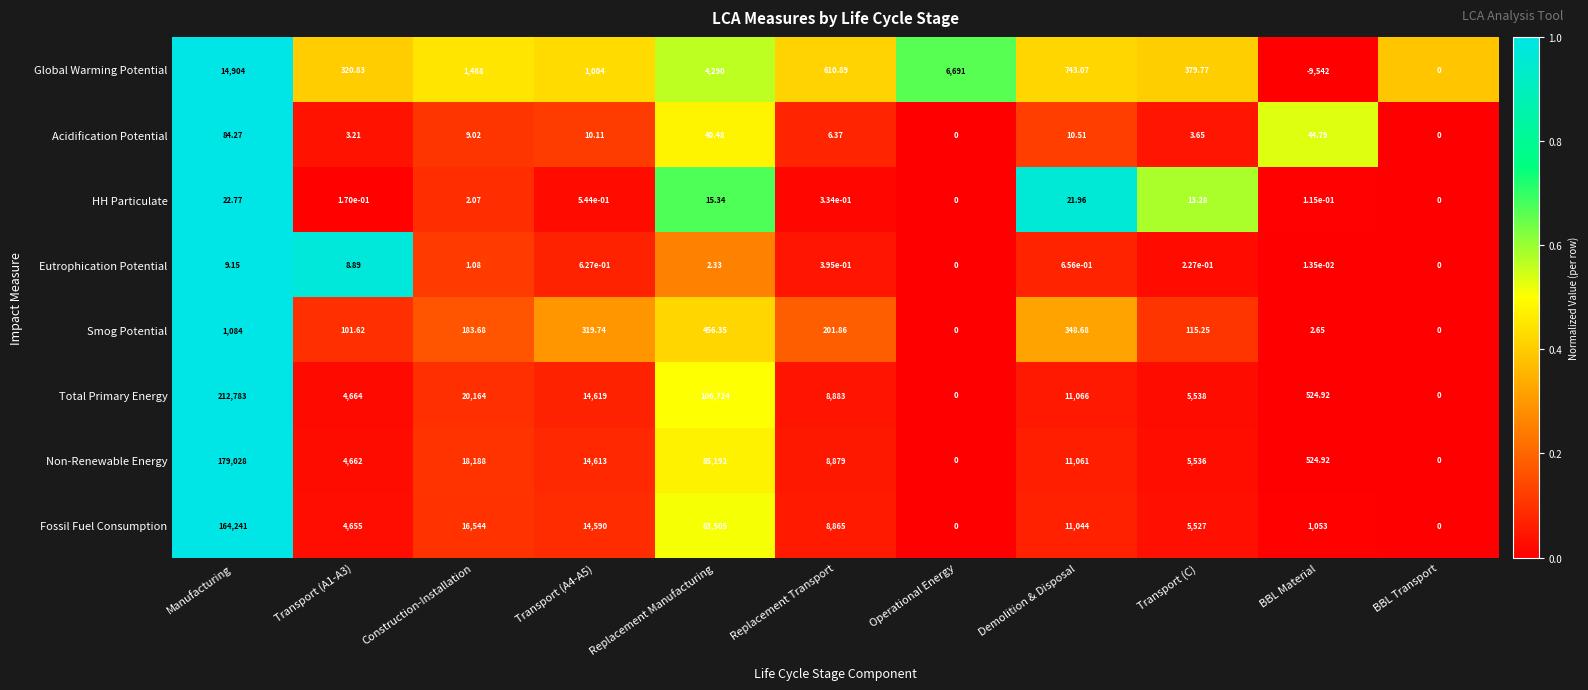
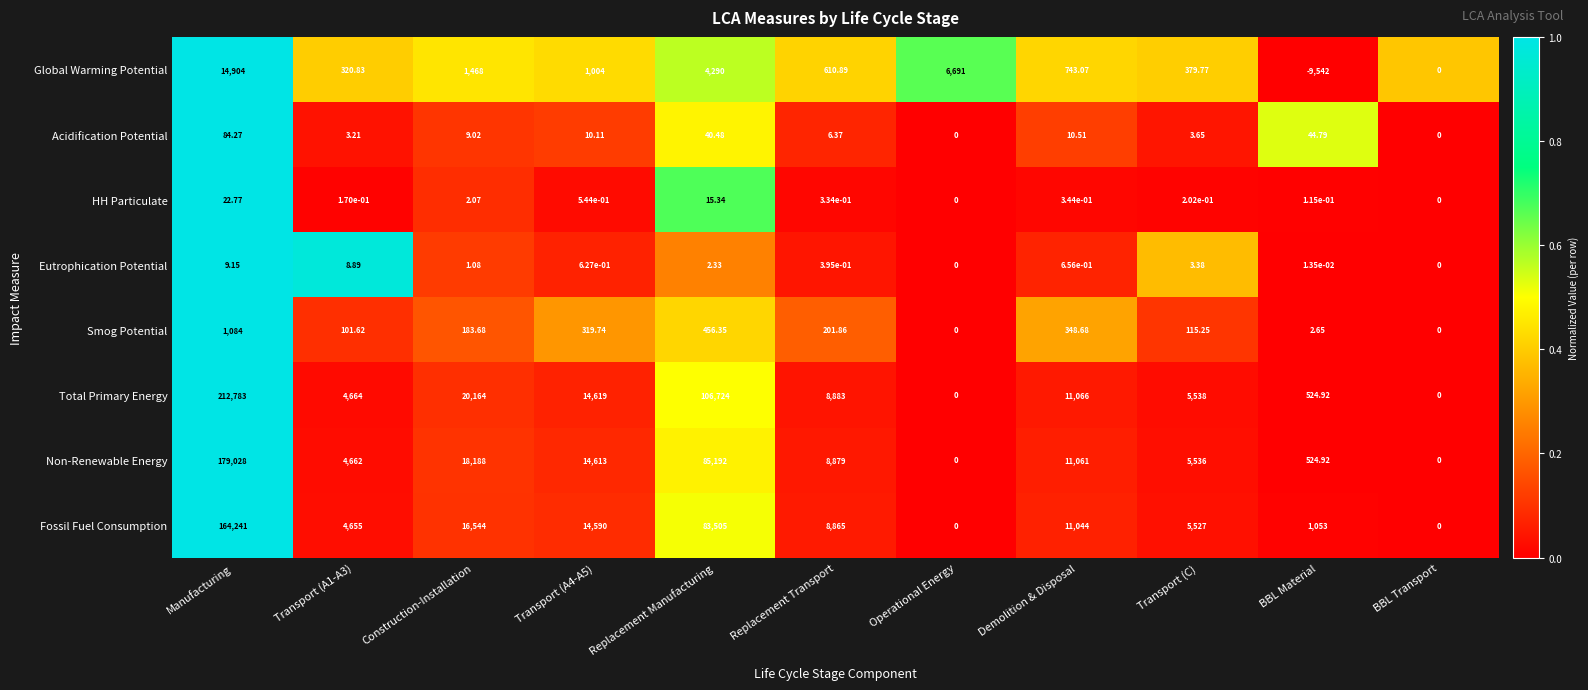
HH Particulate, Demolition & Disposal: 21.96 -> 3.44e-01
HH Particulate, Transport (C): 13.28 -> 2.02e-01
Eutrophication Potential, Transport (C): 2.27e-01 -> 3.38
